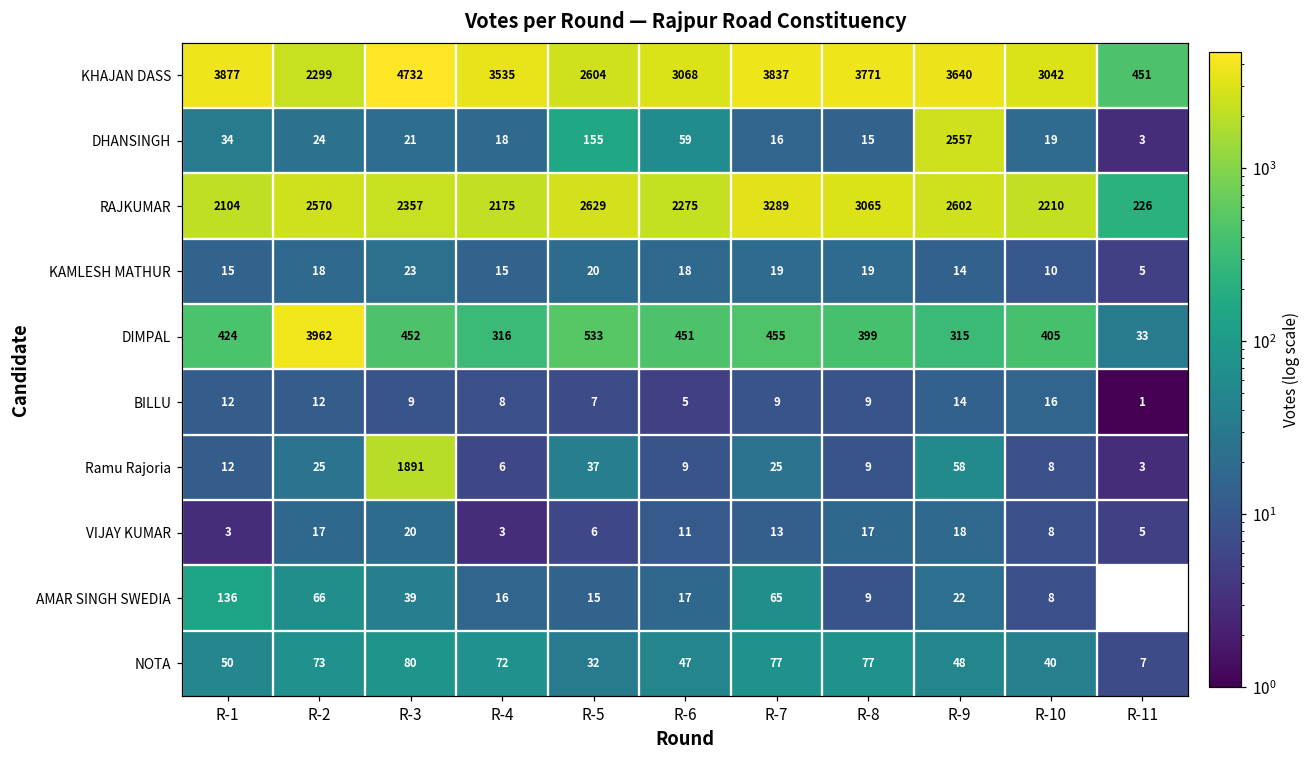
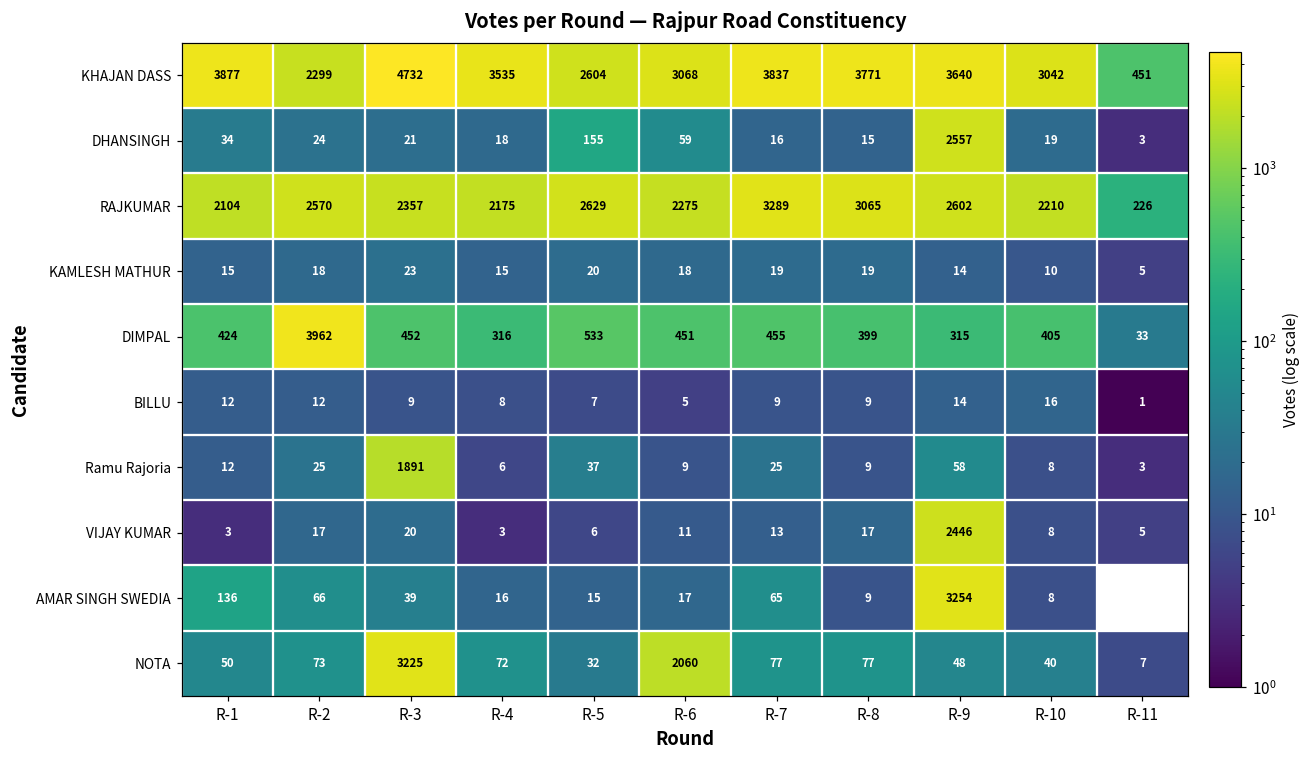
VIJAY KUMAR, R-9: 18 -> 2446
AMAR SINGH SWEDIA, R-9: 22 -> 3254
NOTA, R-3: 80 -> 3225
NOTA, R-6: 47 -> 2060
